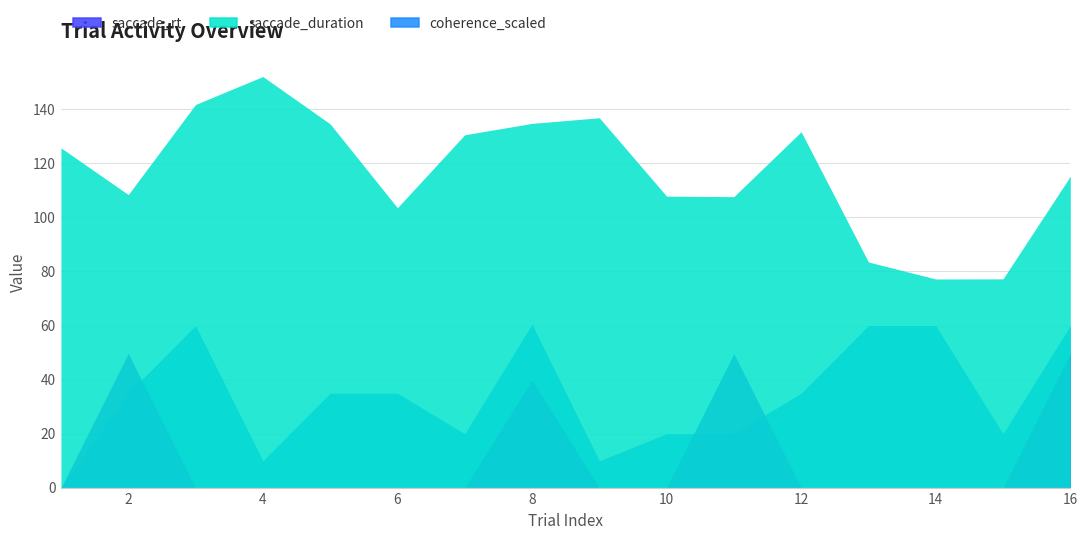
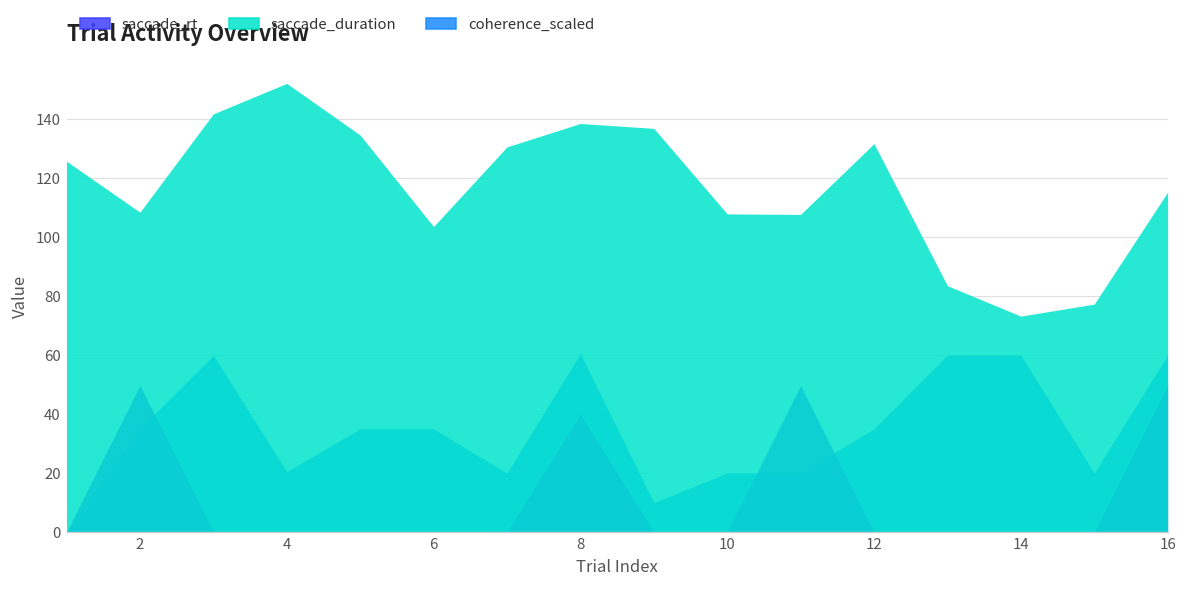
coherence_scaled, 4: 10 -> 21
saccade_duration, 8: 135 -> 139
saccade_duration, 14: 77 -> 73
